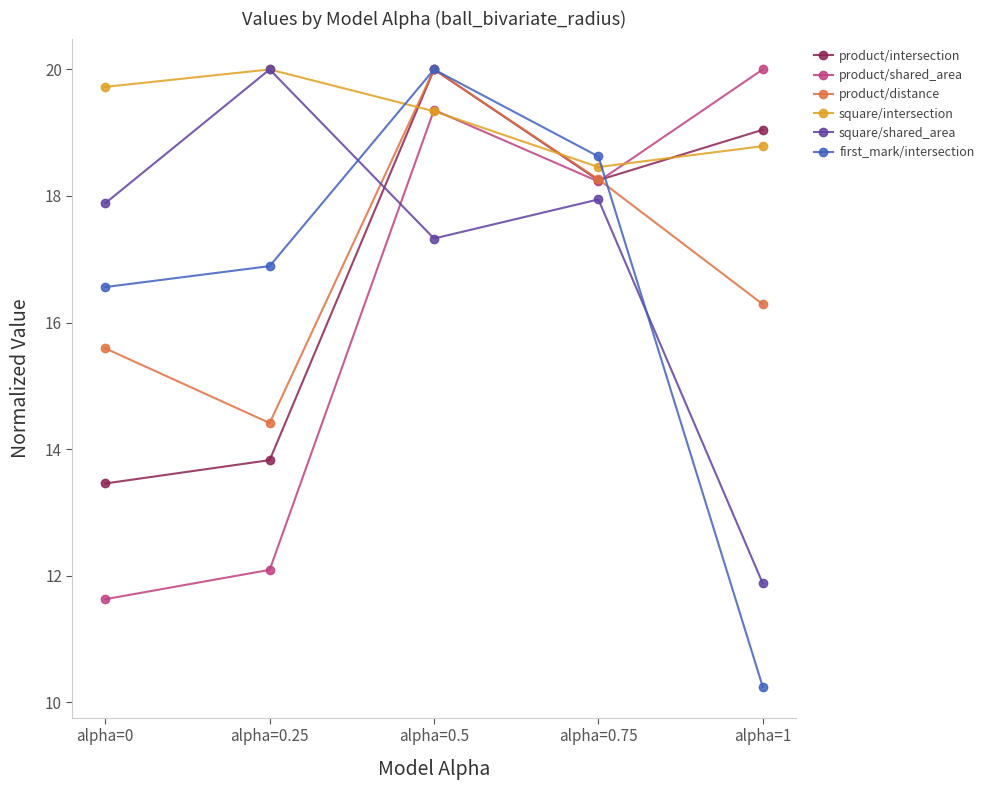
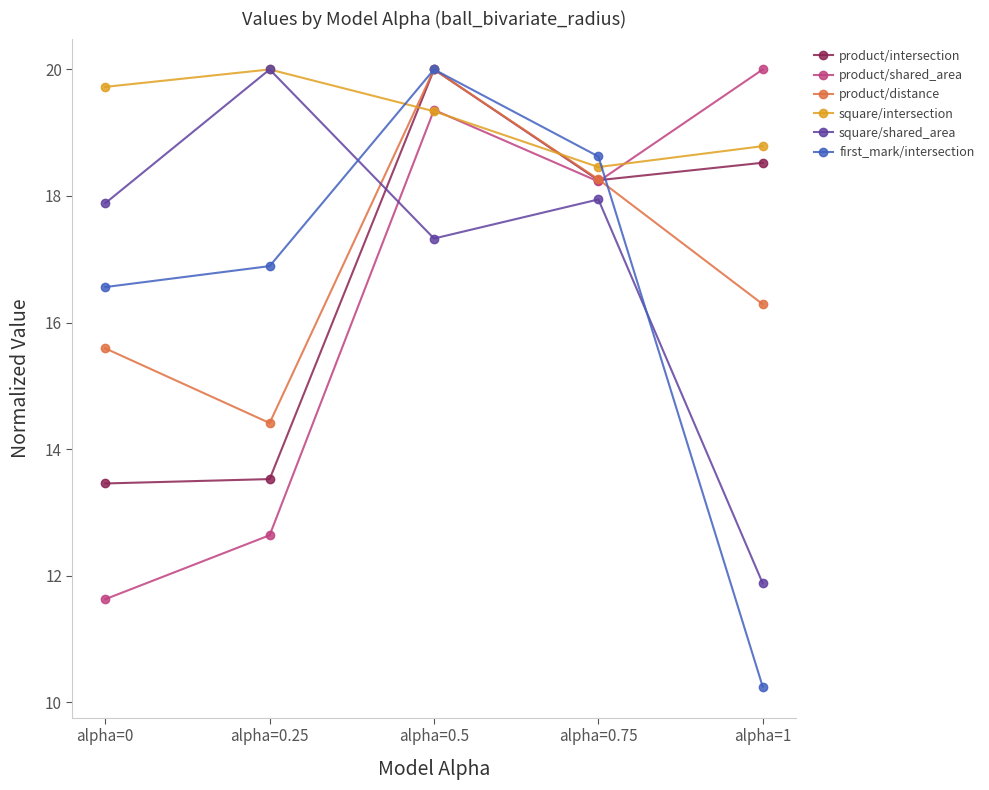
product/intersection, alpha=0.25: 13.8 -> 13.5
product/shared_area, alpha=0.25: 12.1 -> 12.6
product/intersection, alpha=1: 19.0 -> 18.5
